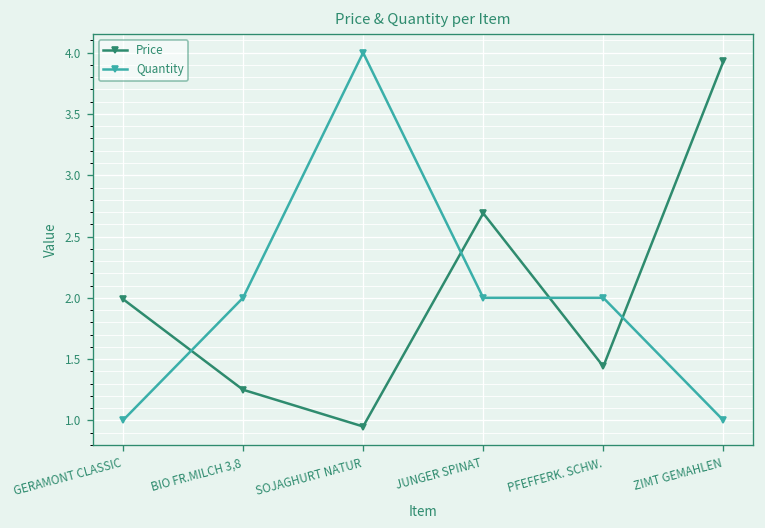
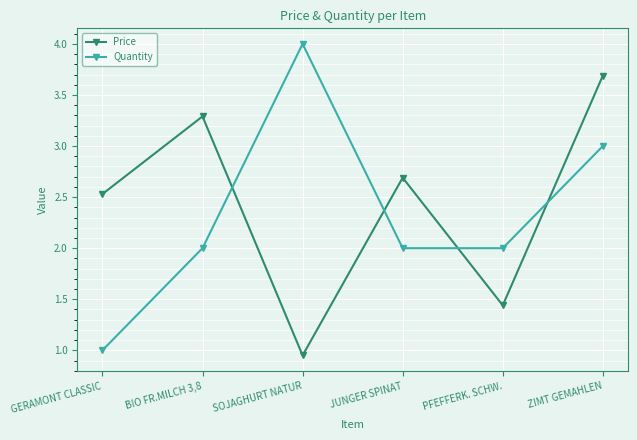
Price, GERAMONT CLASSIC: 1.99 -> 2.53
Price, BIO FR.MILCH 3,8: 1.25 -> 3.29
Price, ZIMT GEMAHLEN: 3.93 -> 3.69
Quantity, ZIMT GEMAHLEN: 1 -> 3
